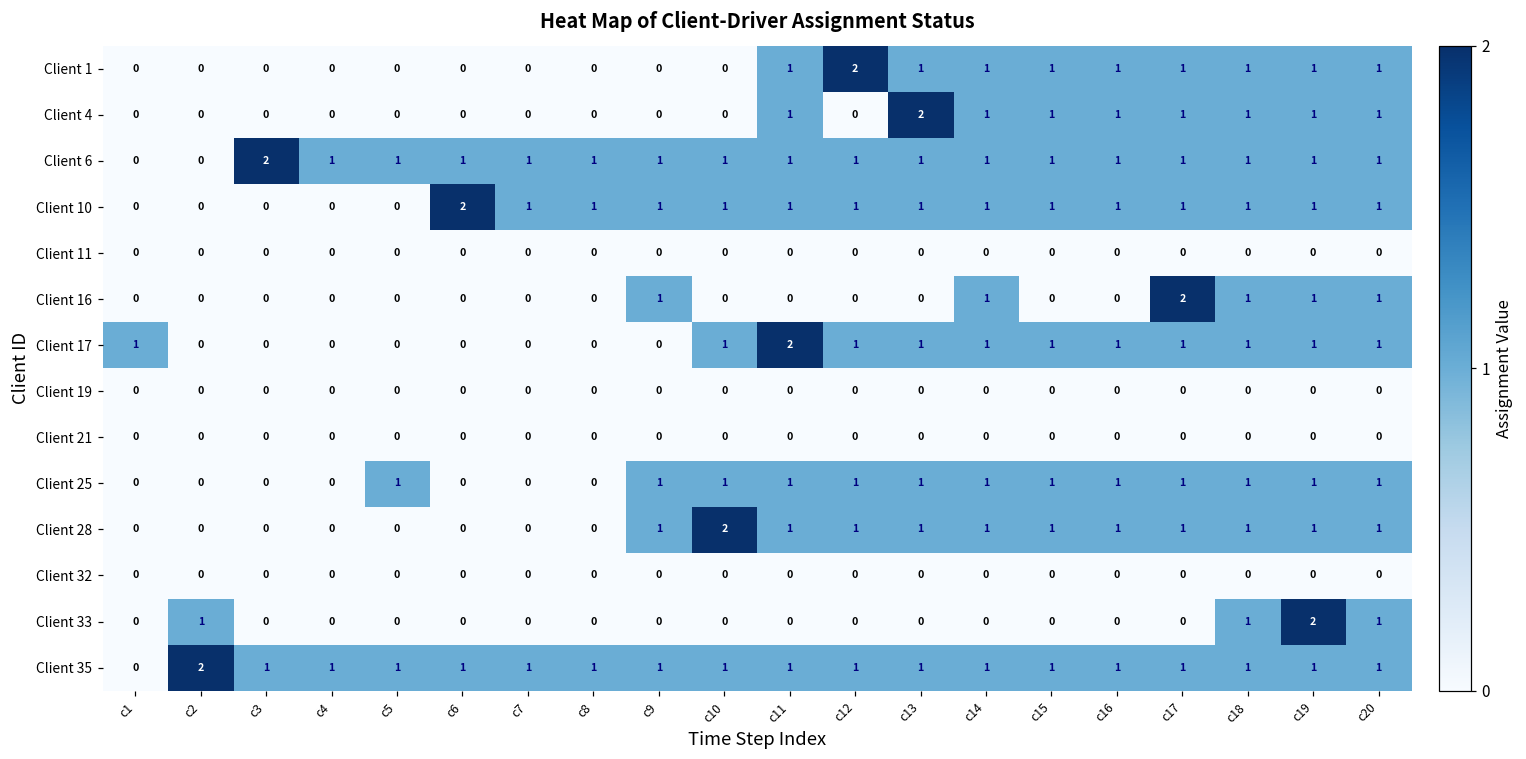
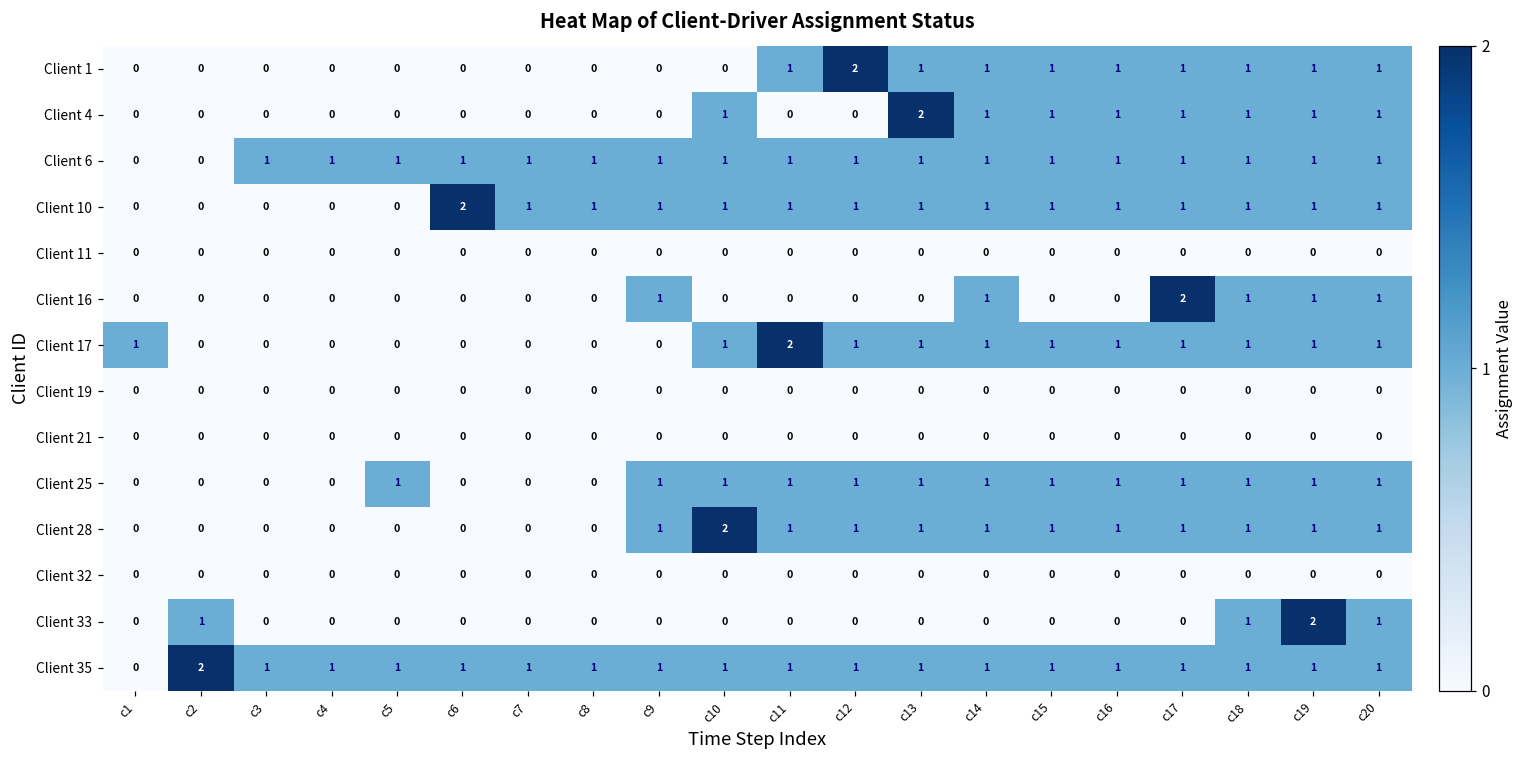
Client 4, c10: 0 -> 1
Client 4, c11: 1 -> 0
Client 6, c3: 2 -> 1
